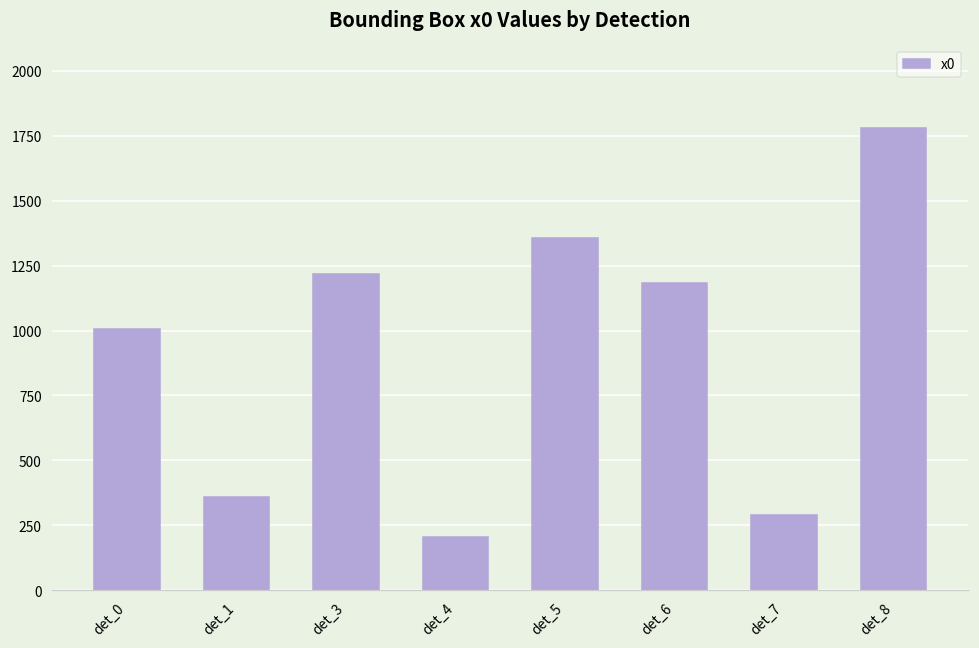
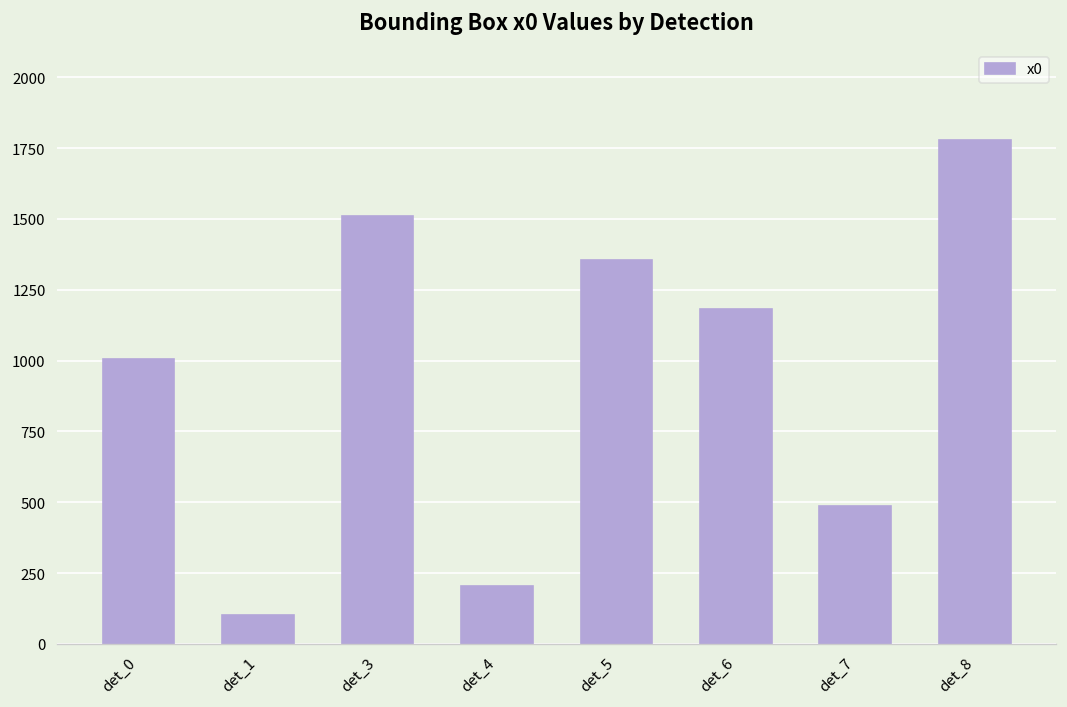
det_1: 360 -> 100
det_3: 1220 -> 1510
det_7: 290 -> 490
